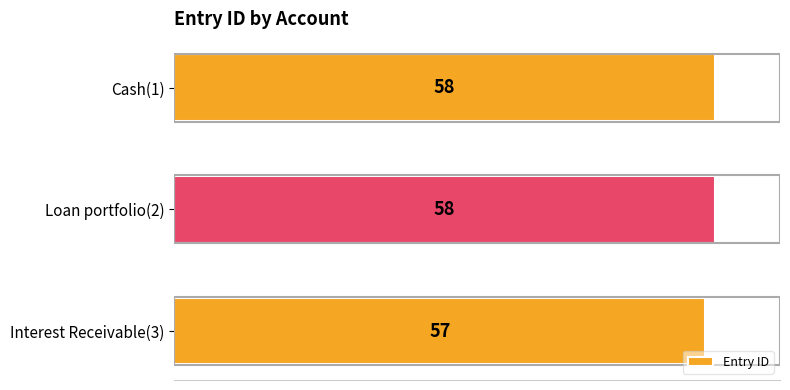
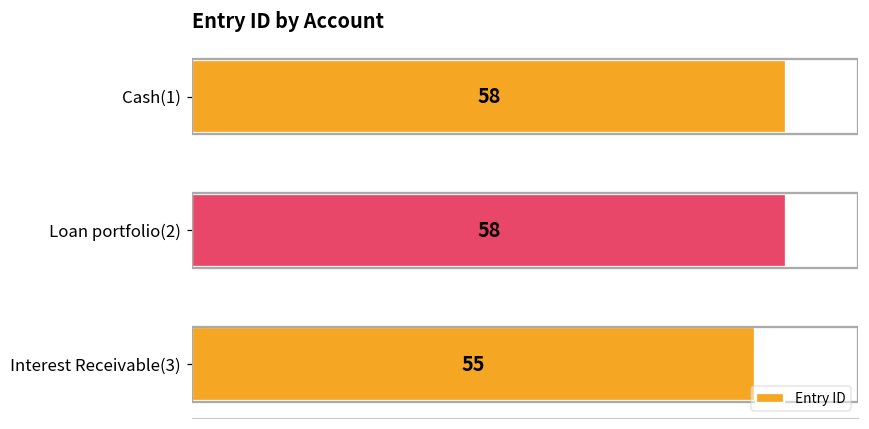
Interest Receivable(3): 57 -> 55
